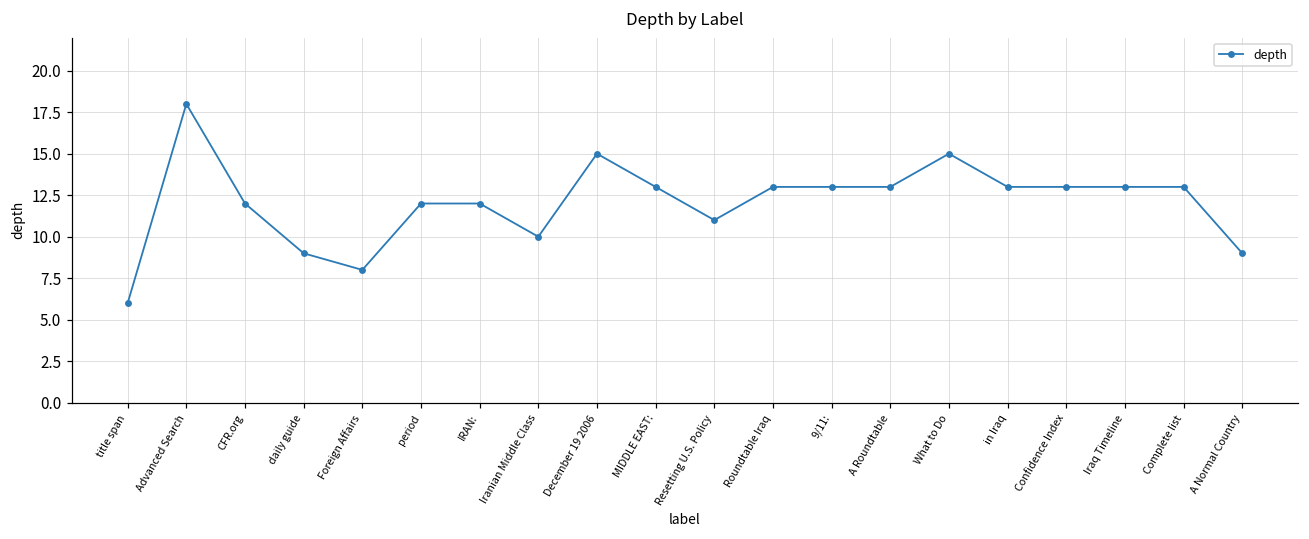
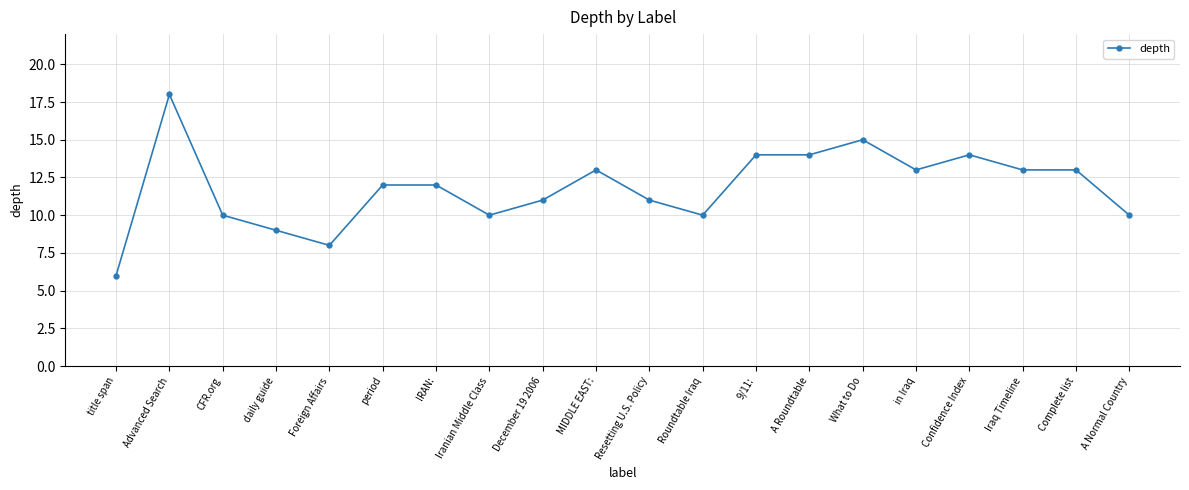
CFR.org: 12 -> 10
December 19 2006: 15 -> 11
Roundtable Iraq: 13 -> 10
9/11:: 13 -> 14
A Roundtable: 13 -> 14
Confidence Index: 13 -> 14
A Normal Country: 9 -> 10
